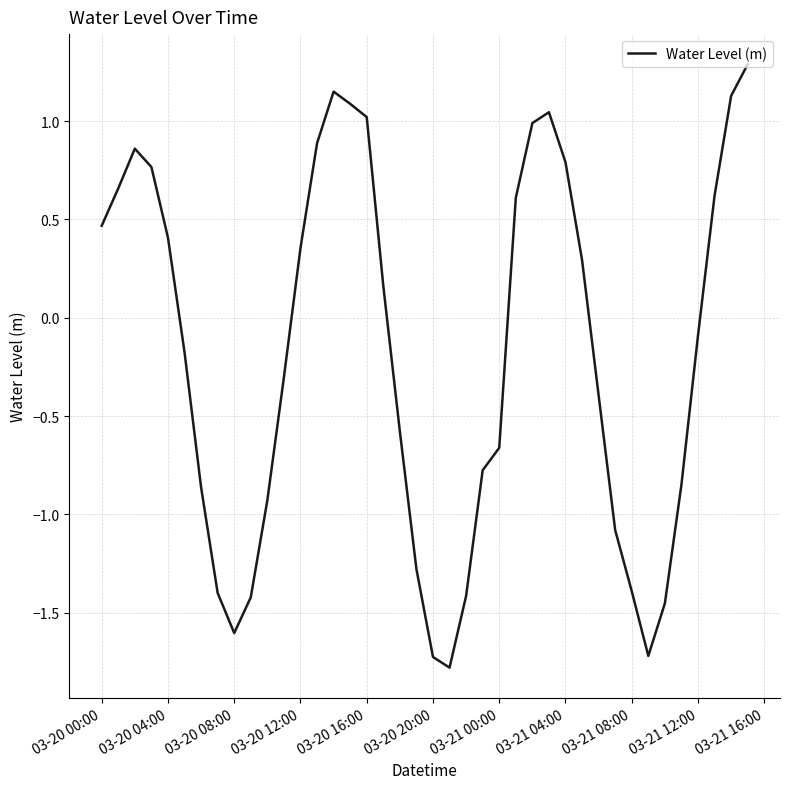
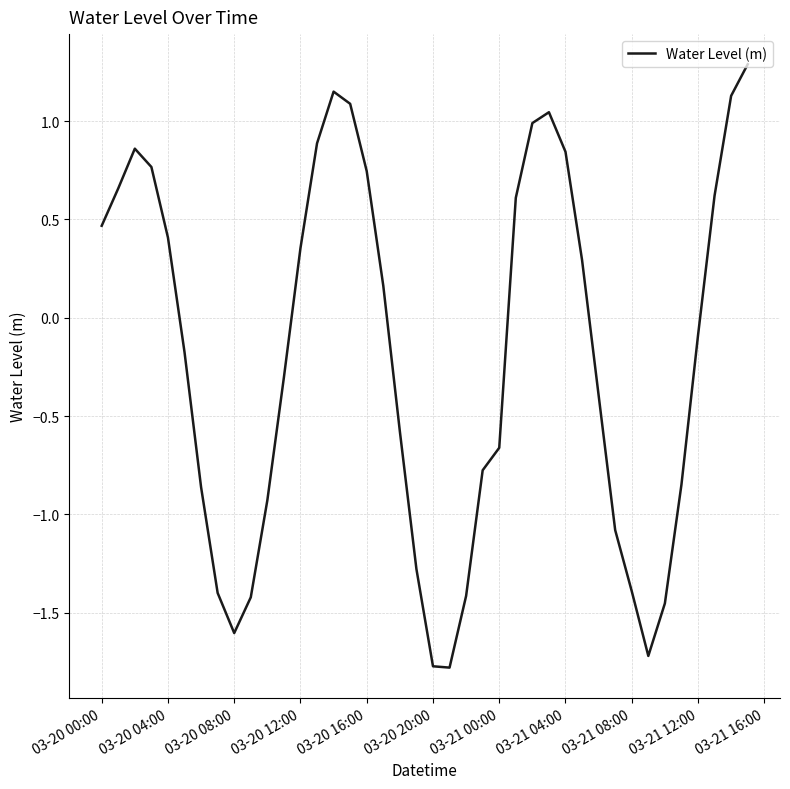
03-20 16:00: 1.02 -> 0.74
03-20 20:00: -1.72 -> -1.77
03-21 04:00: 0.79 -> 0.84
